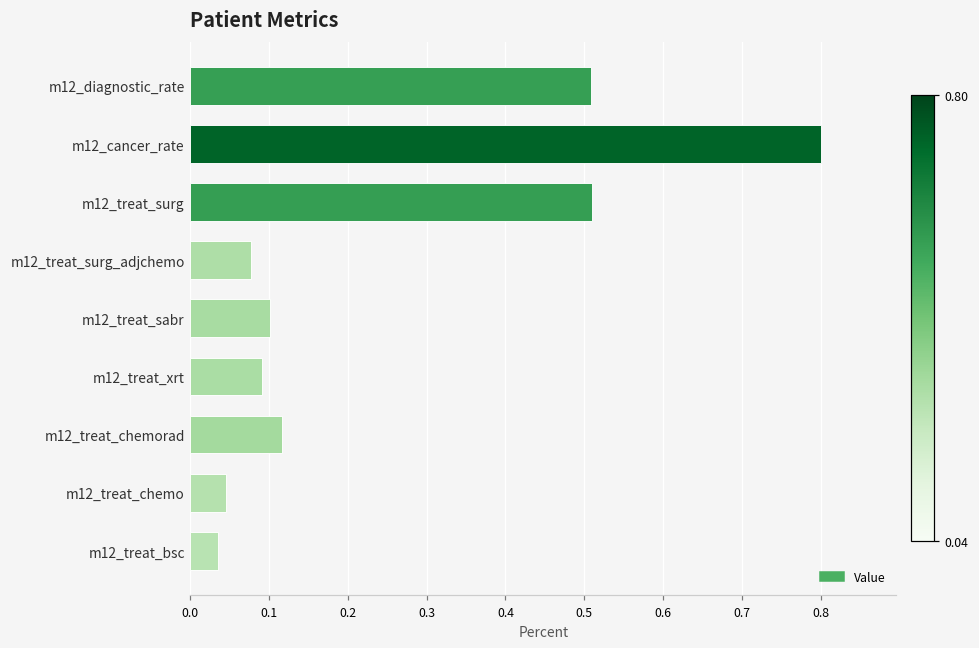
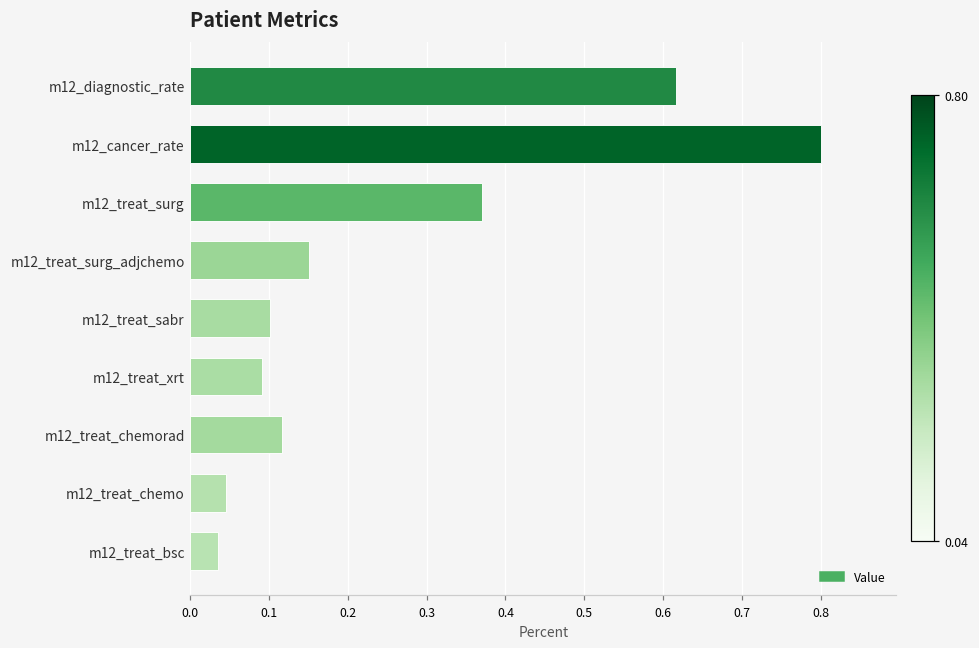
m12_diagnostic_rate: 0.51 -> 0.62
m12_treat_surg: 0.51 -> 0.37
m12_treat_surg_adjchemo: 0.08 -> 0.15
